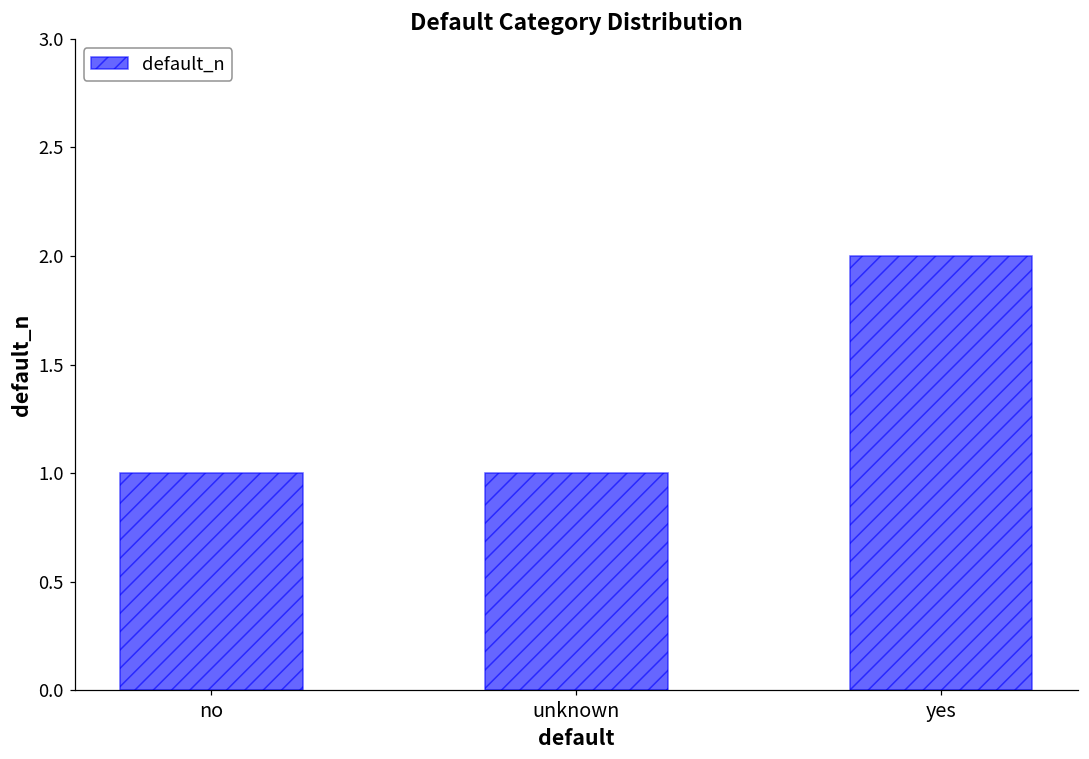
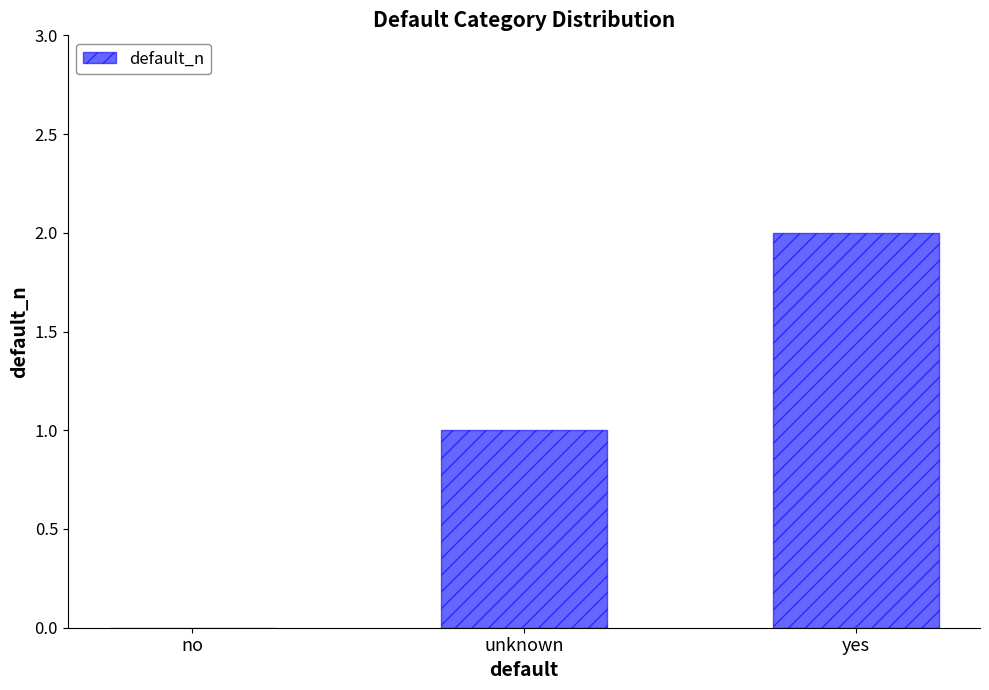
no: 1 -> 0
